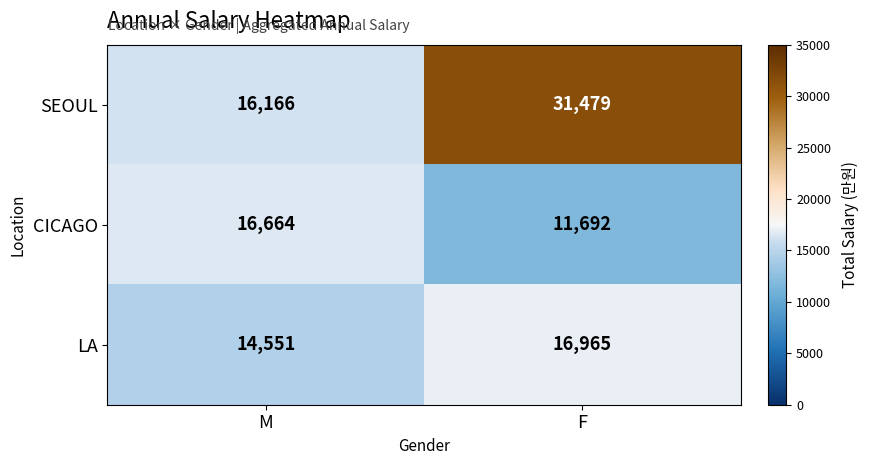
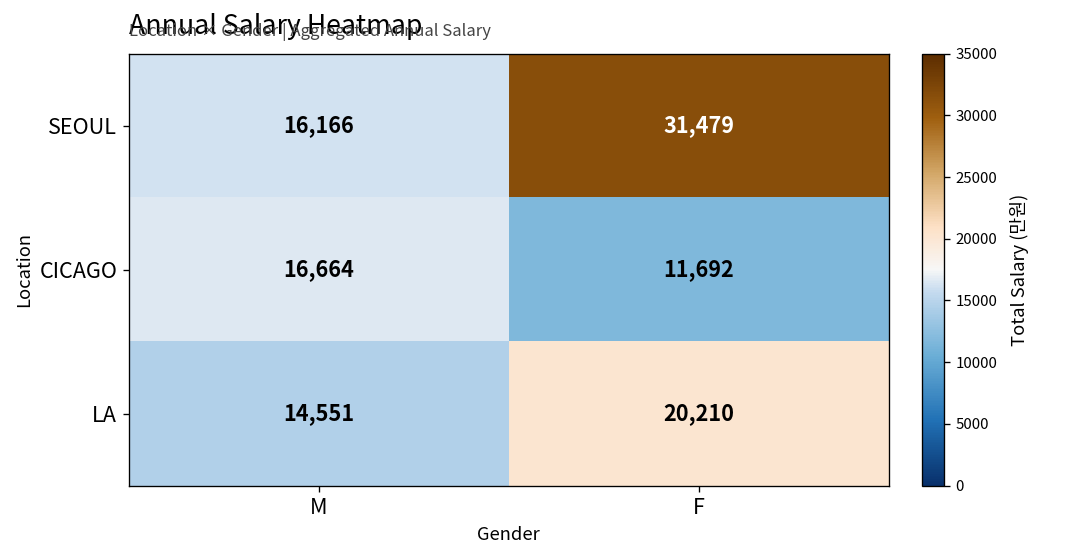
LA, F: 16,965 -> 20,210
